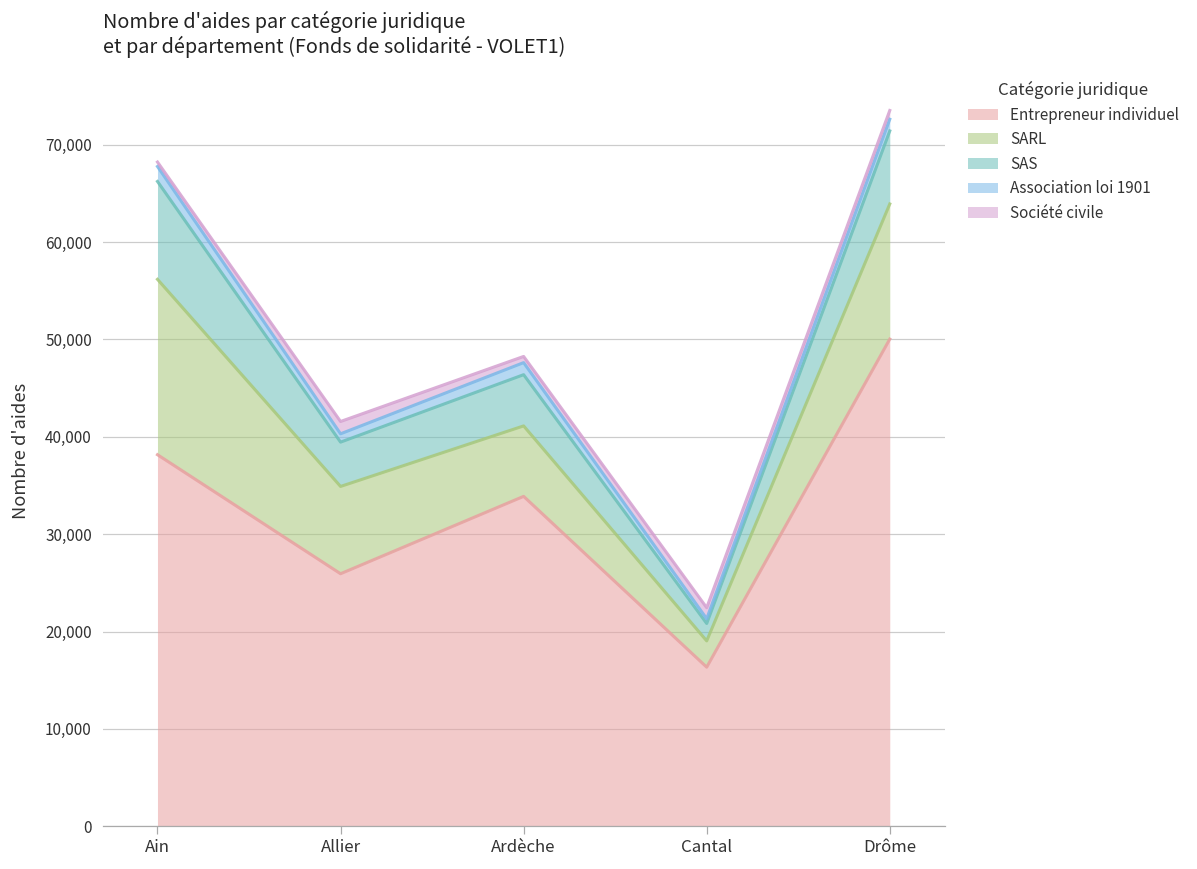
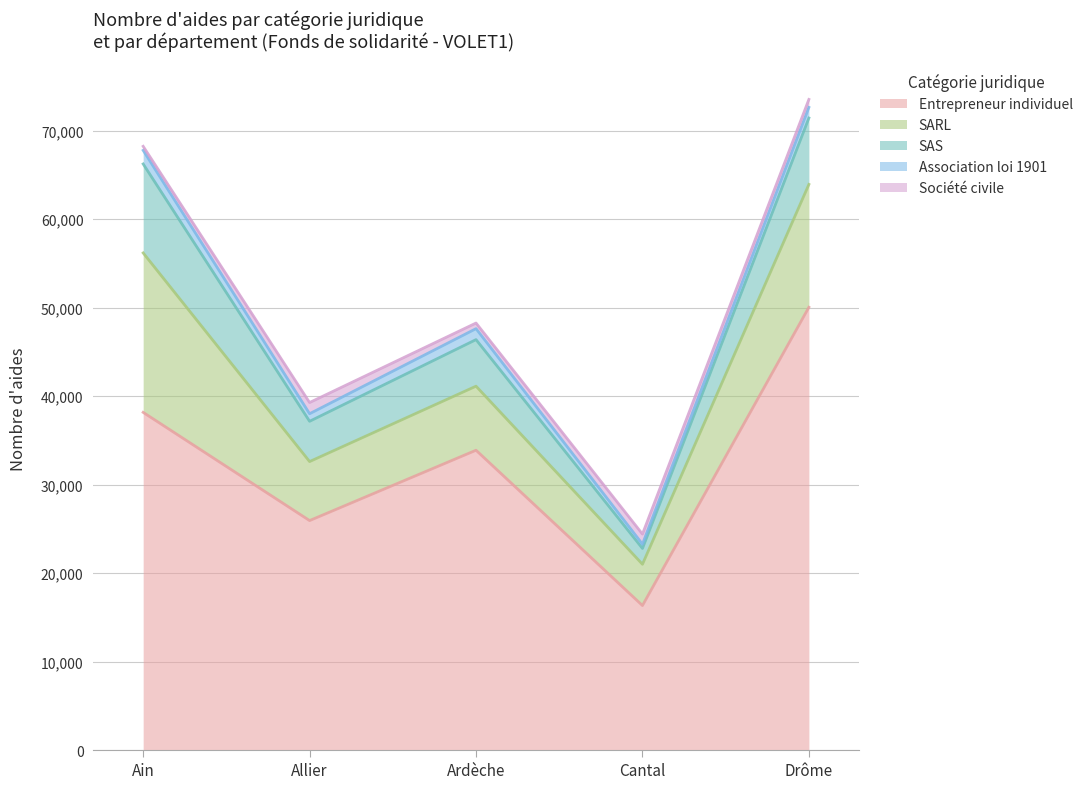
SARL, Allier: 9,000 -> 7,000
SARL, Cantal: 3,000 -> 5,000
